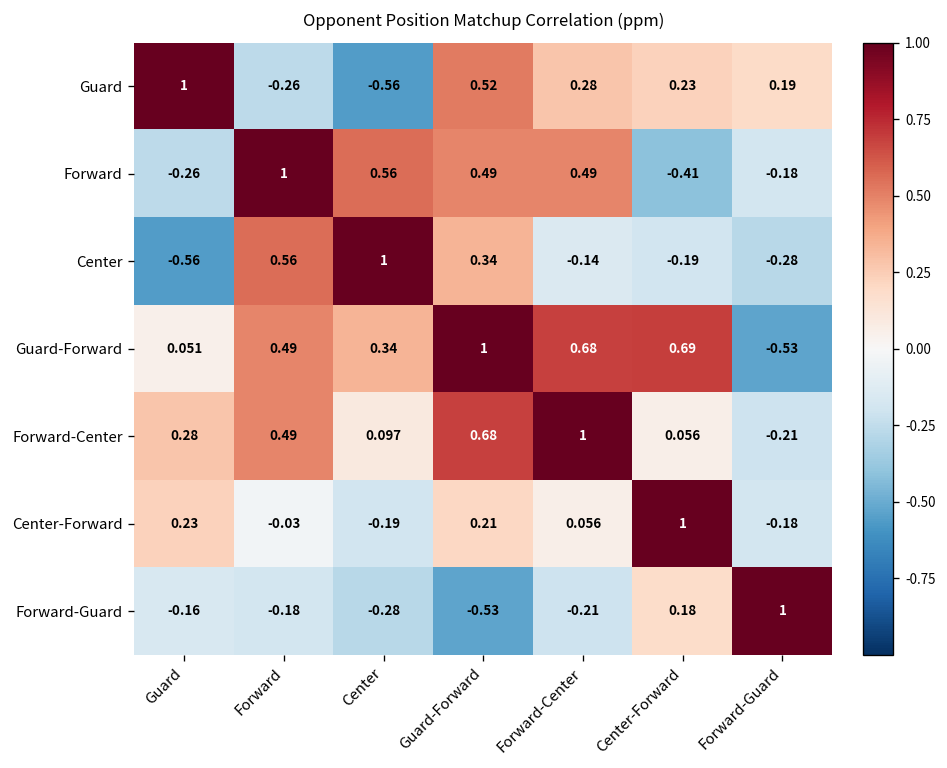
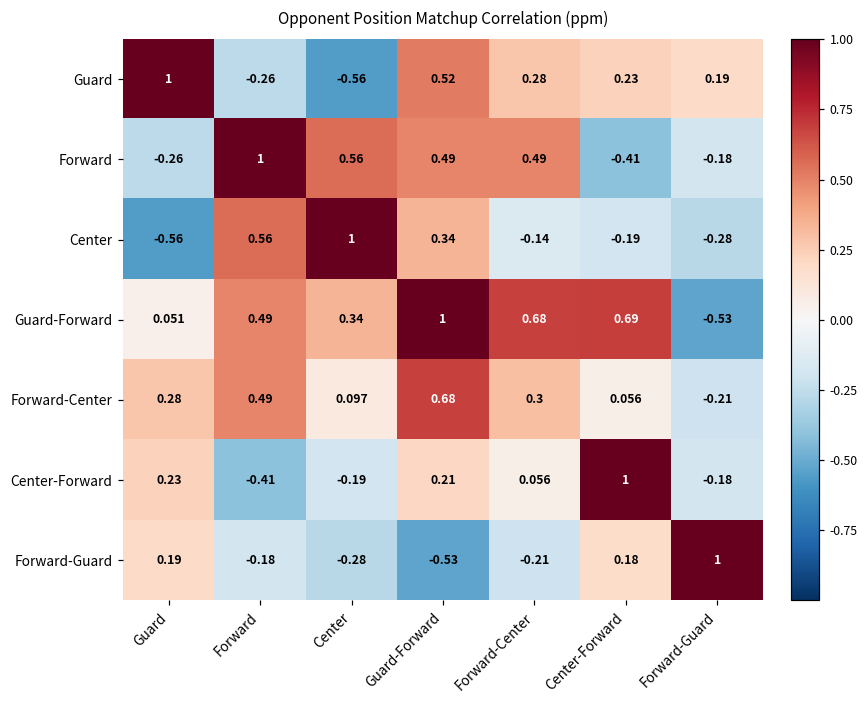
Forward-Center, Forward-Center: 1 -> 0.3
Center-Forward, Forward: -0.03 -> -0.41
Forward-Guard, Guard: -0.16 -> 0.19
